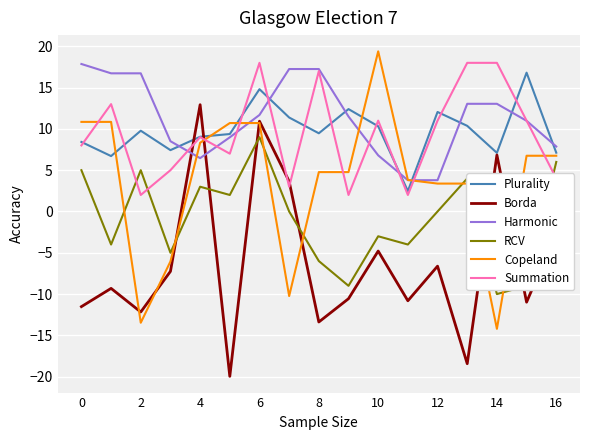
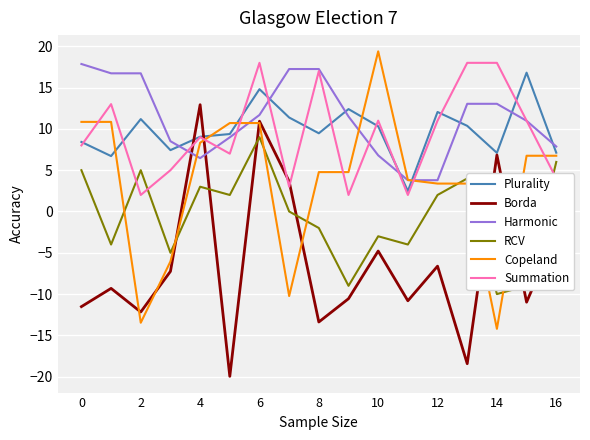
Plurality, 2: 10 -> 11
RCV, 8: -6 -> -2
RCV, 12: 0 -> 2
